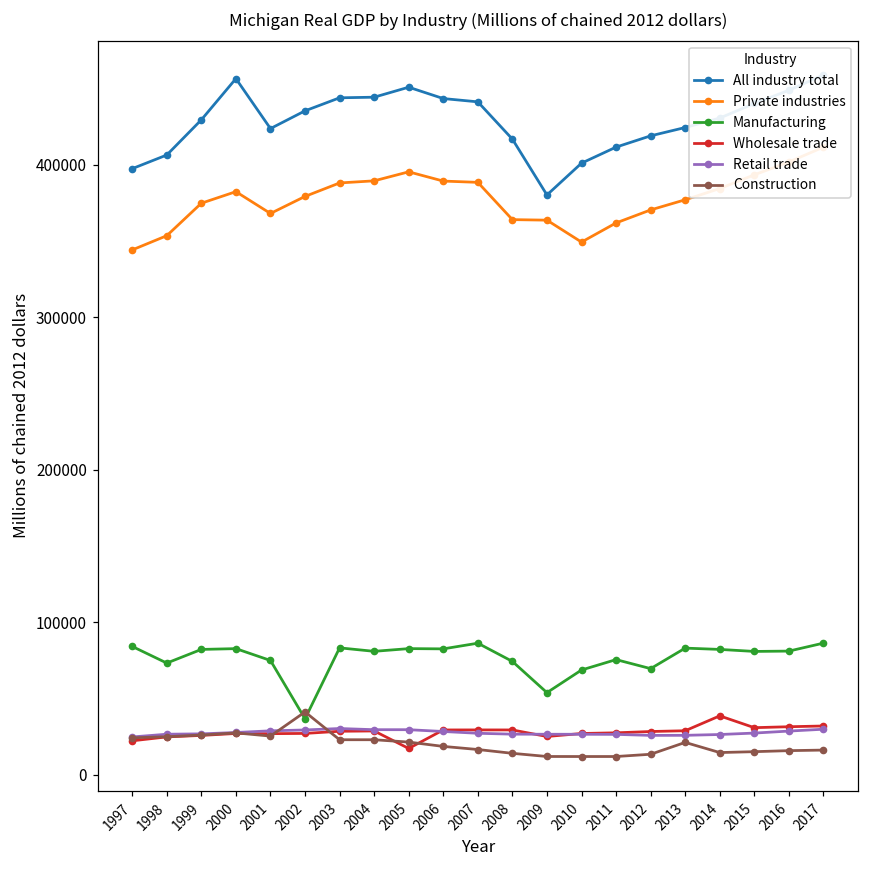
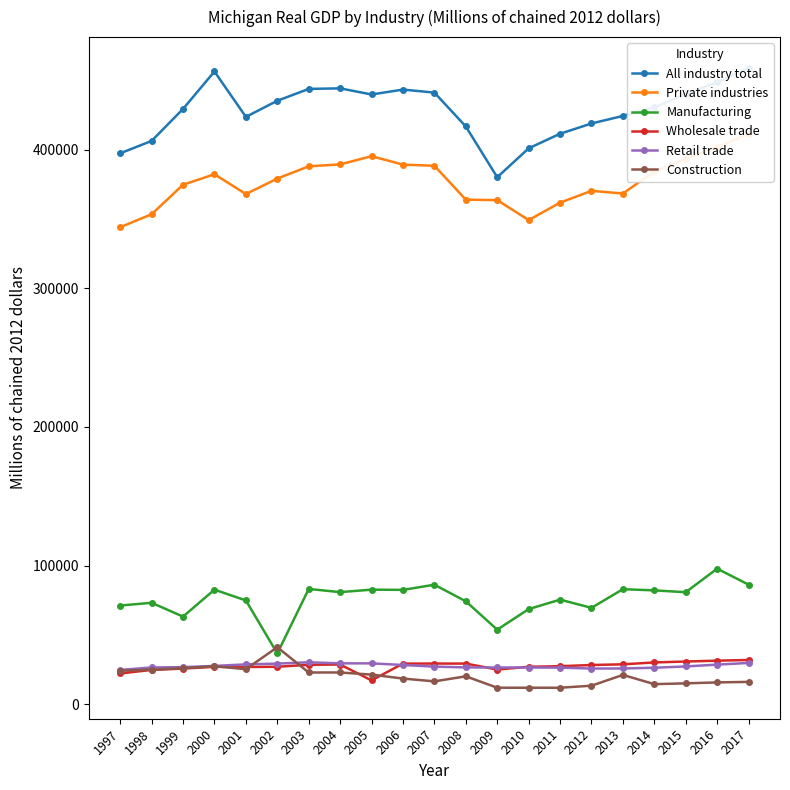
Manufacturing, 1997: 84000 -> 71000
Manufacturing, 1999: 82000 -> 63000
All industry total, 2005: 451000 -> 440000
Construction, 2008: 14000 -> 20000
Private industries, 2013: 377000 -> 368000
Wholesale trade, 2014: 39000 -> 30000
Manufacturing, 2016: 81000 -> 98000
